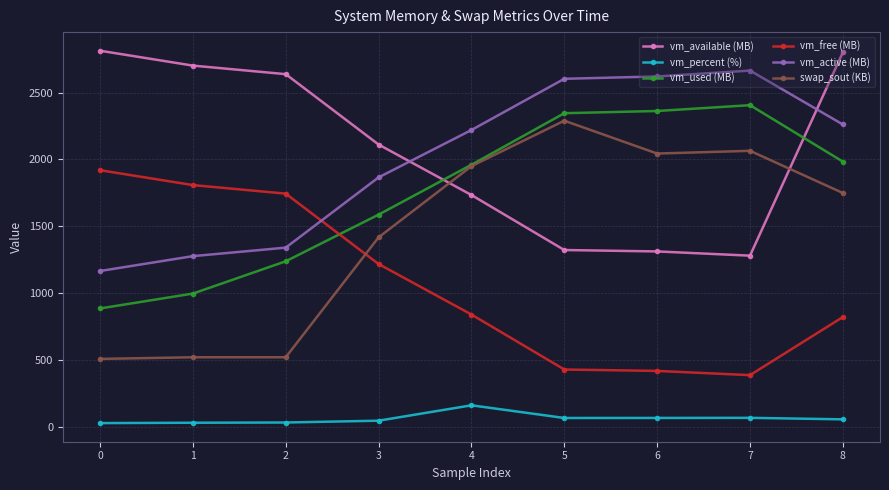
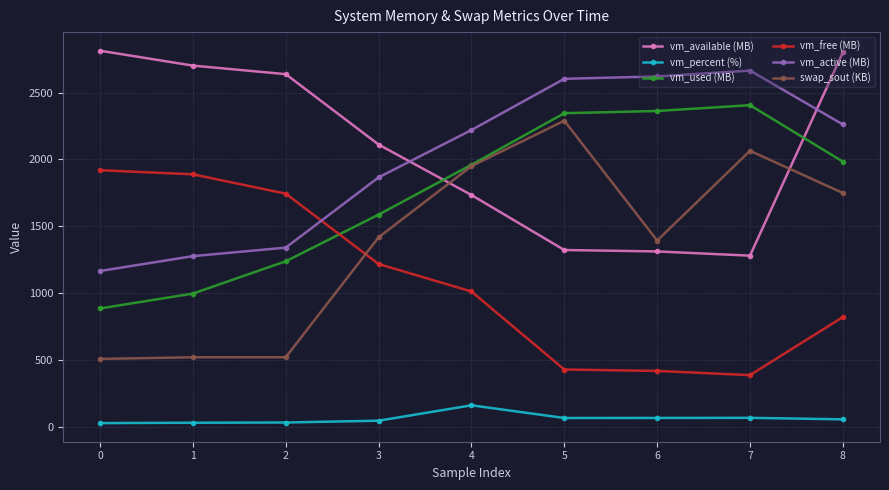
vm_free (MB), 1: 1810 -> 1890
vm_free (MB), 4: 840 -> 1010
swap_sout (KB), 6: 2040 -> 1390
